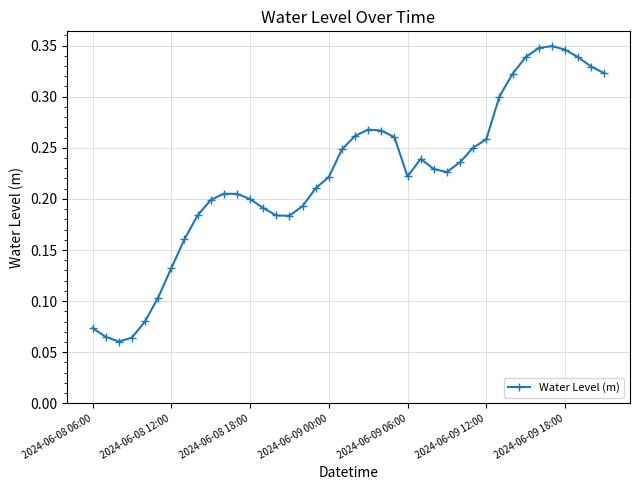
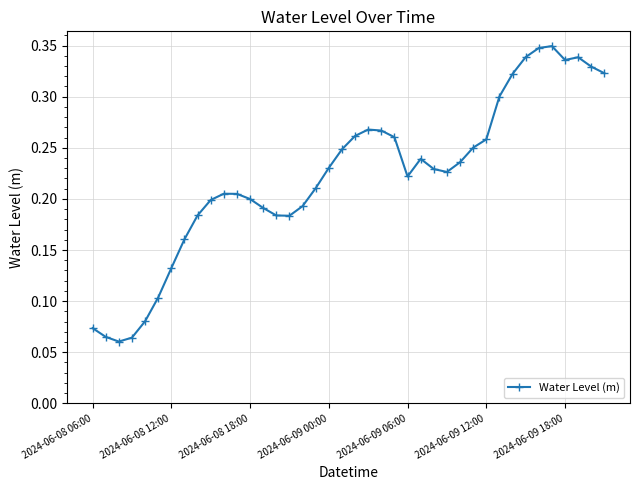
2024-06-09 00:00: 0.221 -> 0.230
2024-06-09 18:00: 0.346 -> 0.336
